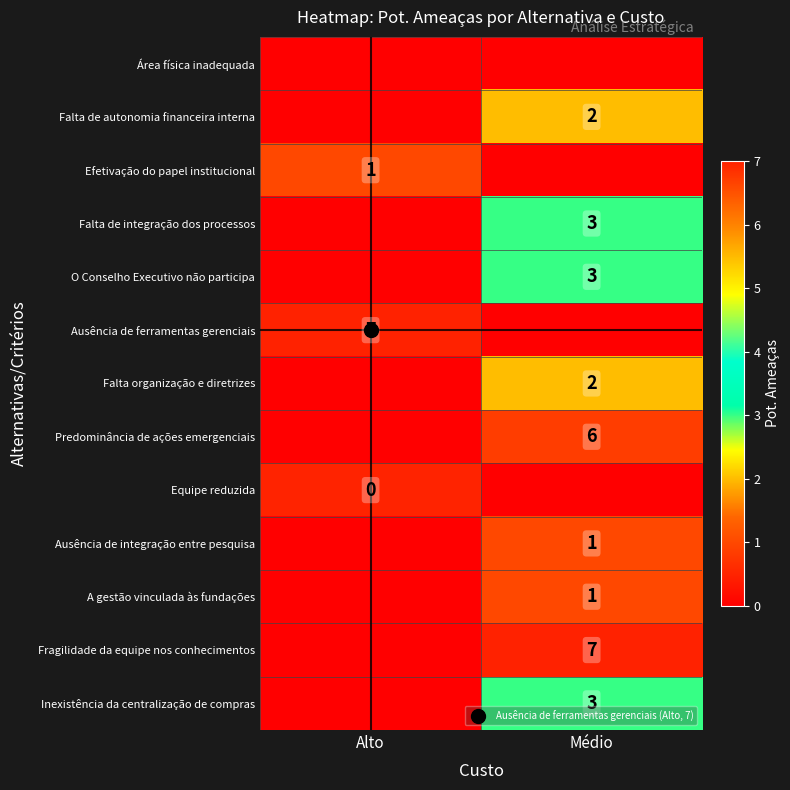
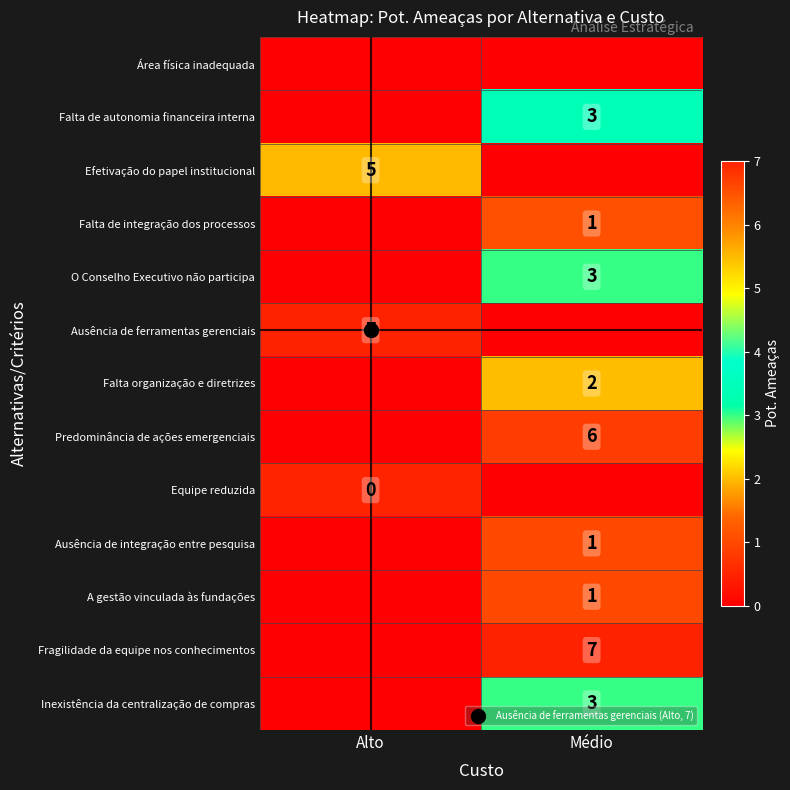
Falta de autonomia financeira interna, Médio: 2 -> 3
Efetivação do papel institucional, Alto: 1 -> 5
Falta de integração dos processos, Médio: 3 -> 1
